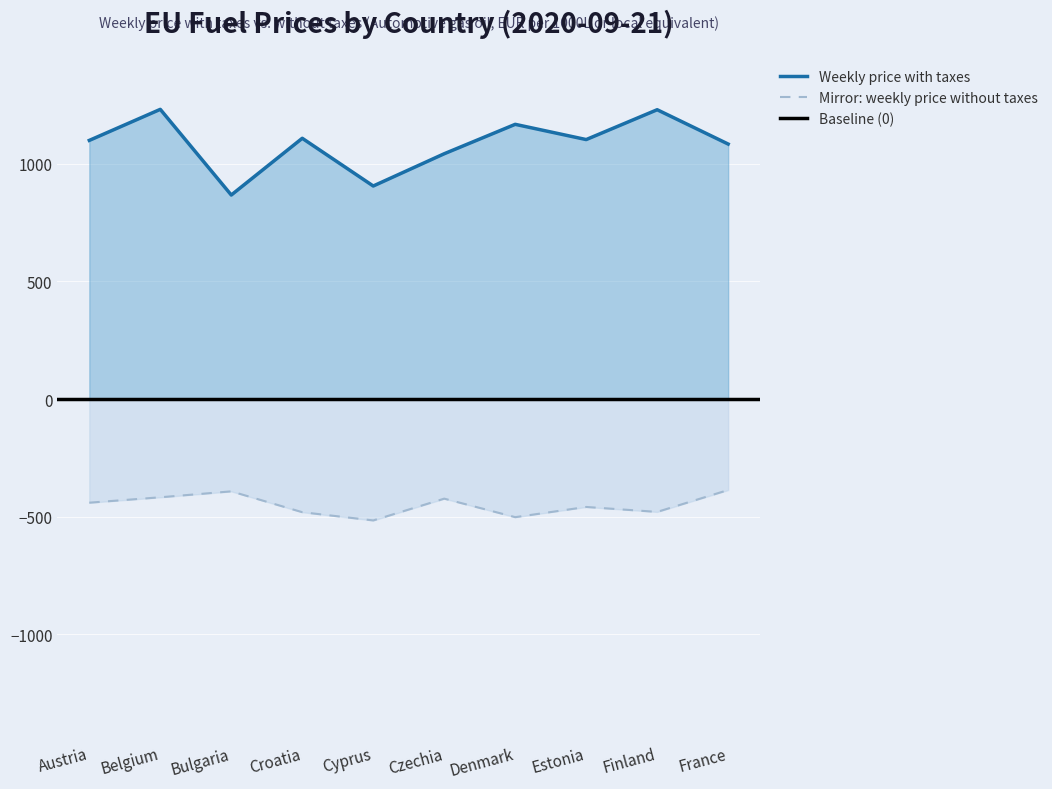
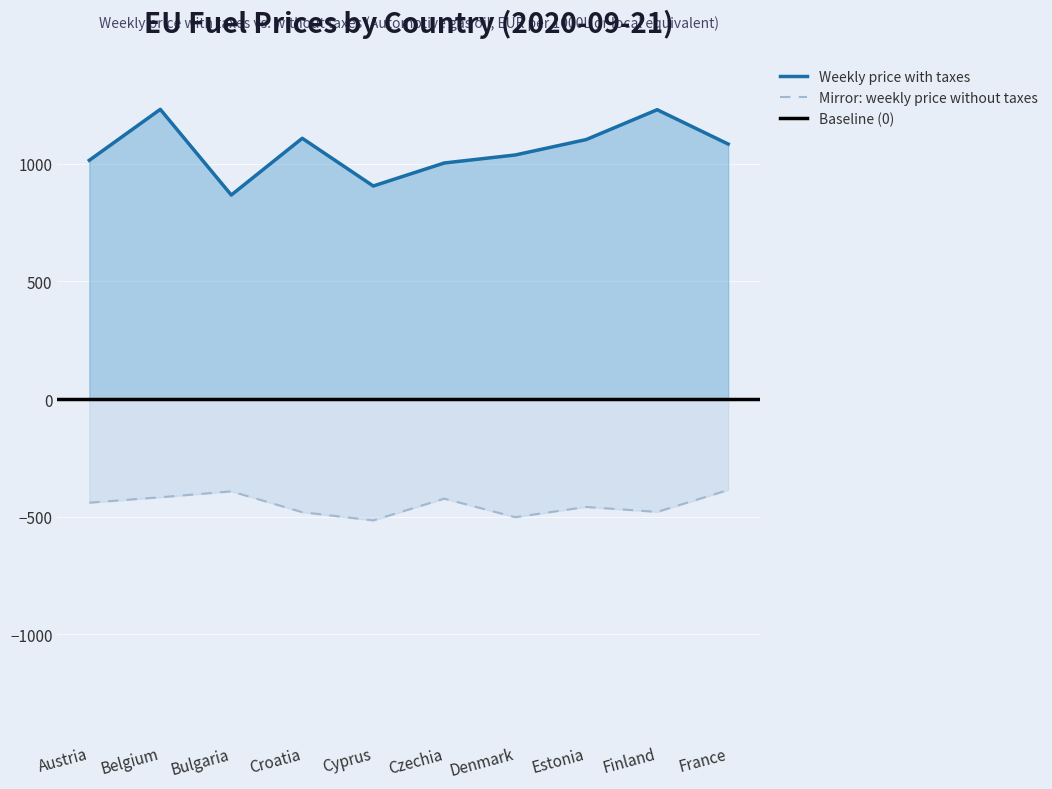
Weekly price with taxes, Austria: 1100 -> 1020
Weekly price with taxes, Czechia: 1040 -> 1000
Weekly price with taxes, Denmark: 1170 -> 1040
